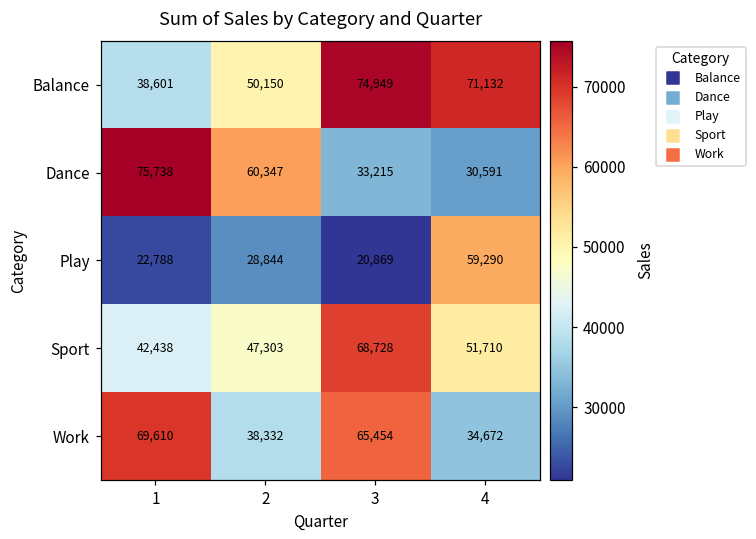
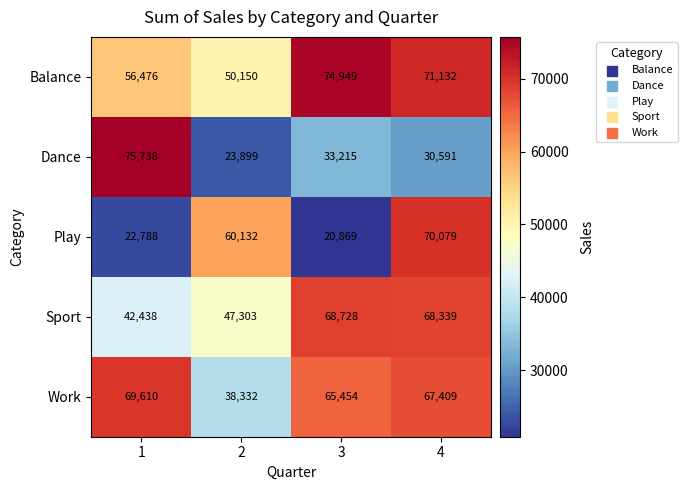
Balance, 1: 38,601 -> 56,476
Dance, 2: 60,347 -> 23,899
Play, 2: 28,844 -> 60,132
Play, 4: 59,290 -> 70,079
Sport, 4: 51,710 -> 68,339
Work, 4: 34,672 -> 67,409
